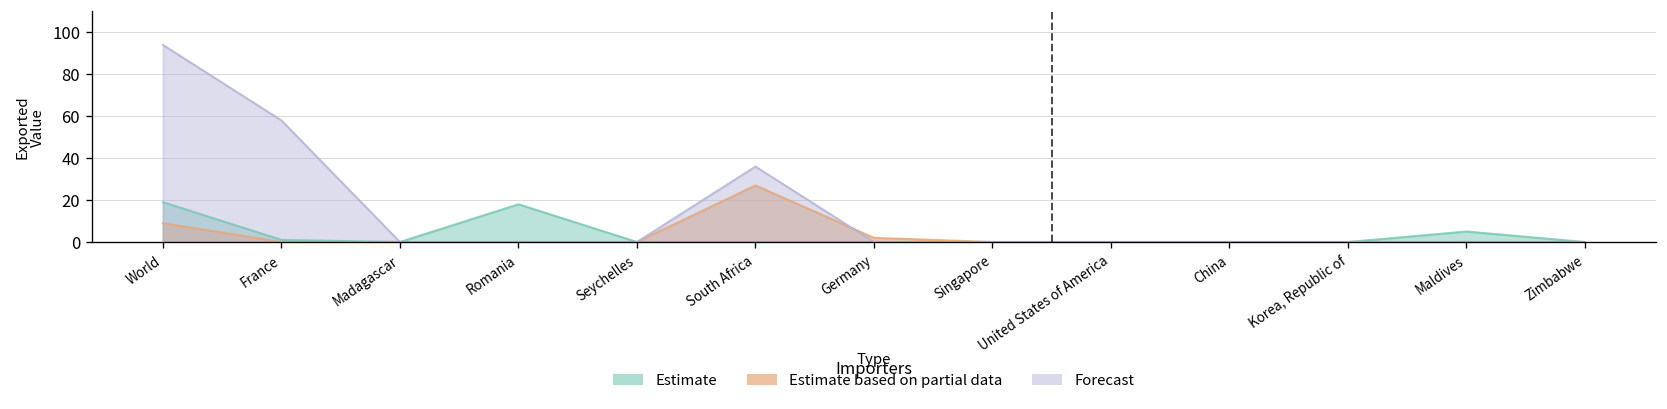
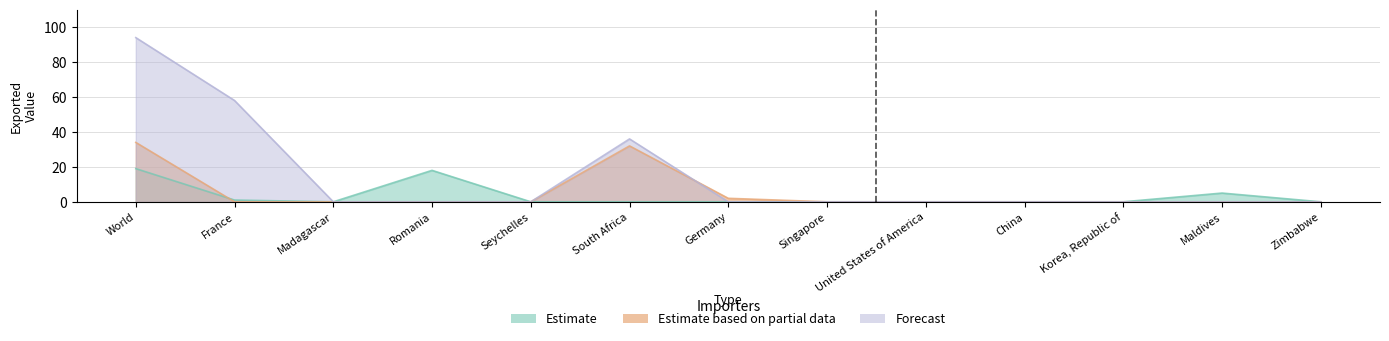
Estimate based on partial data, World: 9 -> 34
Estimate based on partial data, South Africa: 27 -> 32
